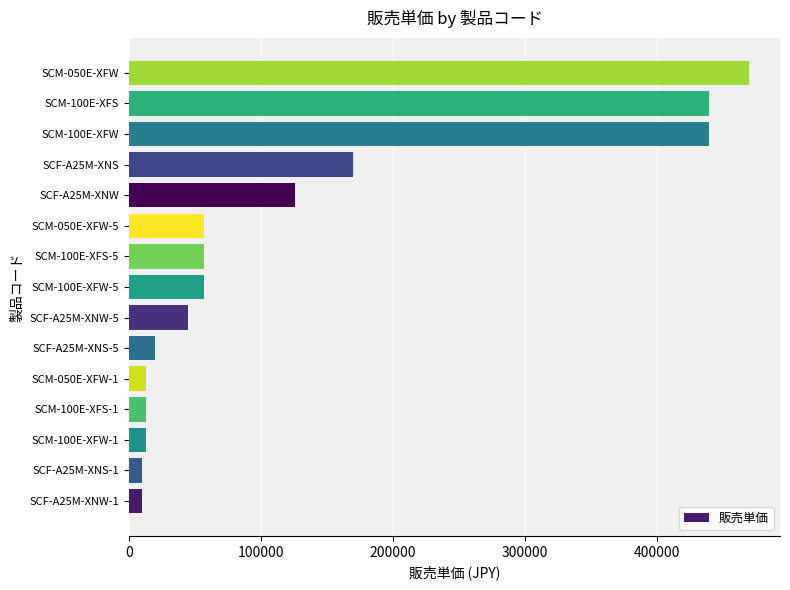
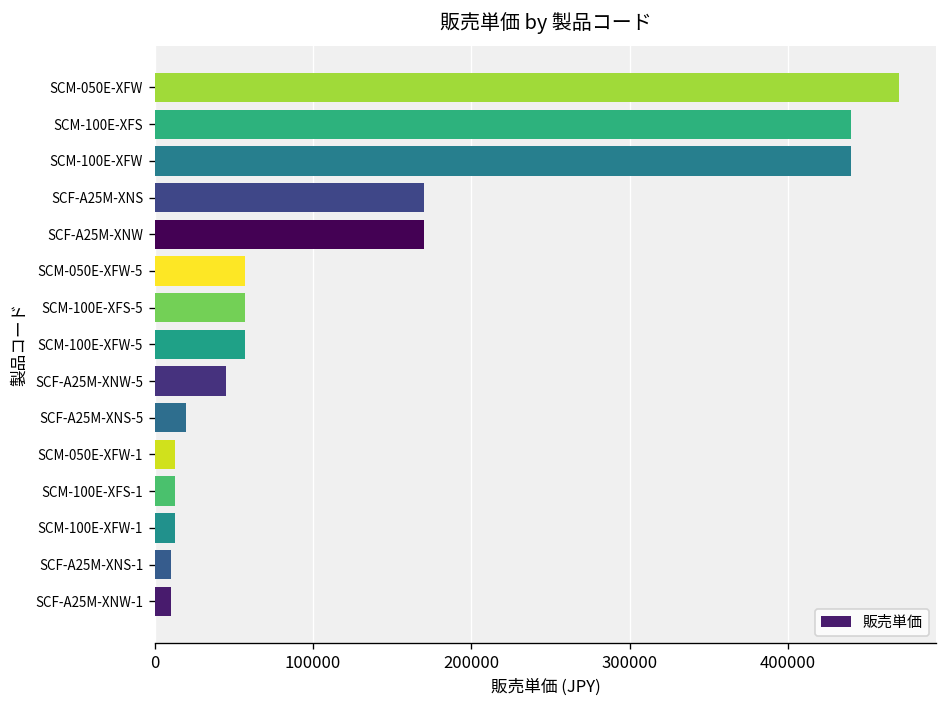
SCF-A25M-XNW: 126000 -> 170000
